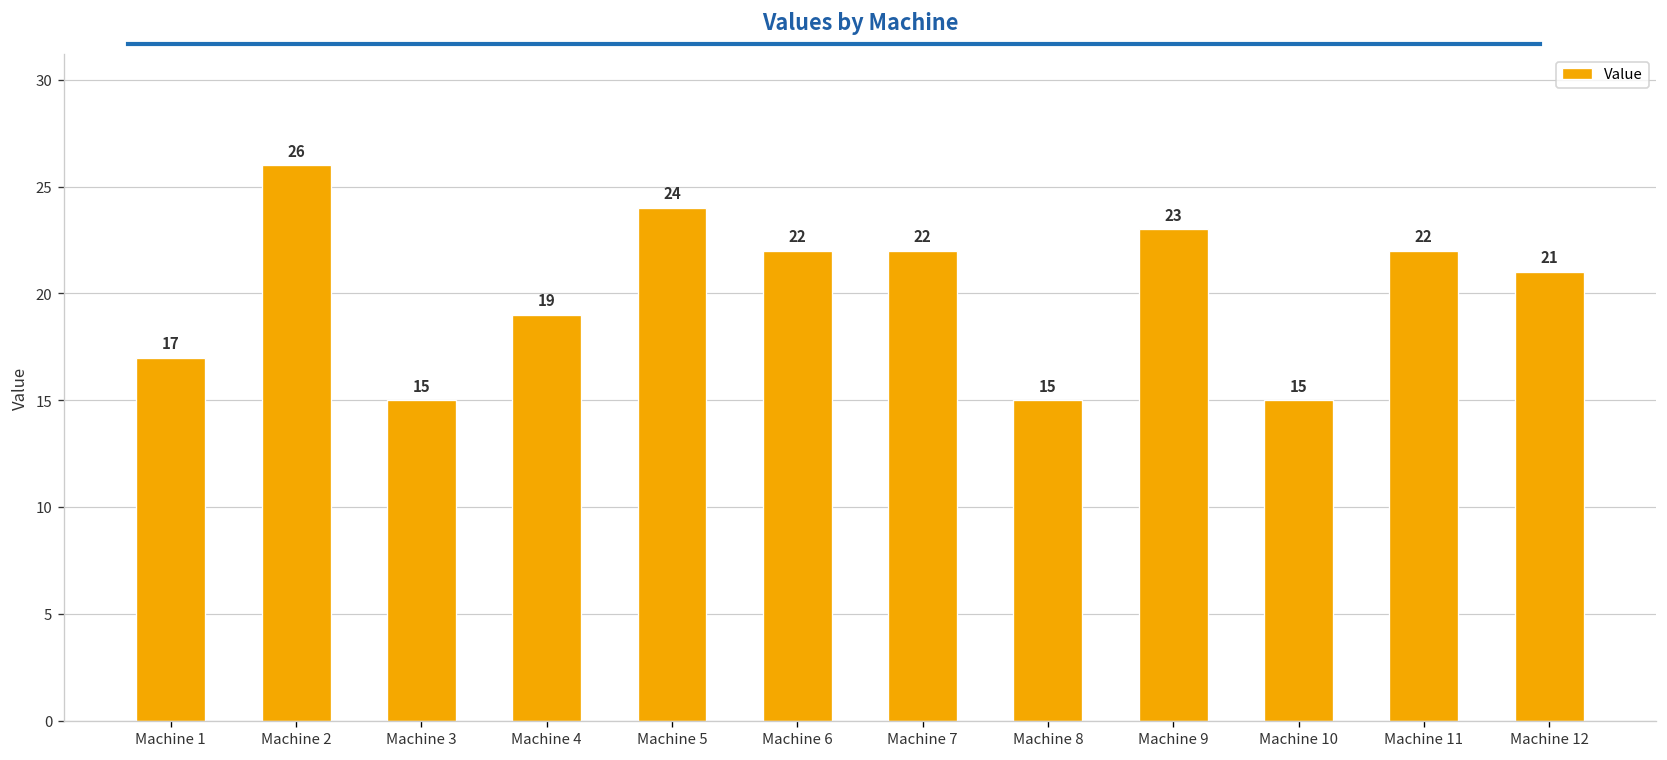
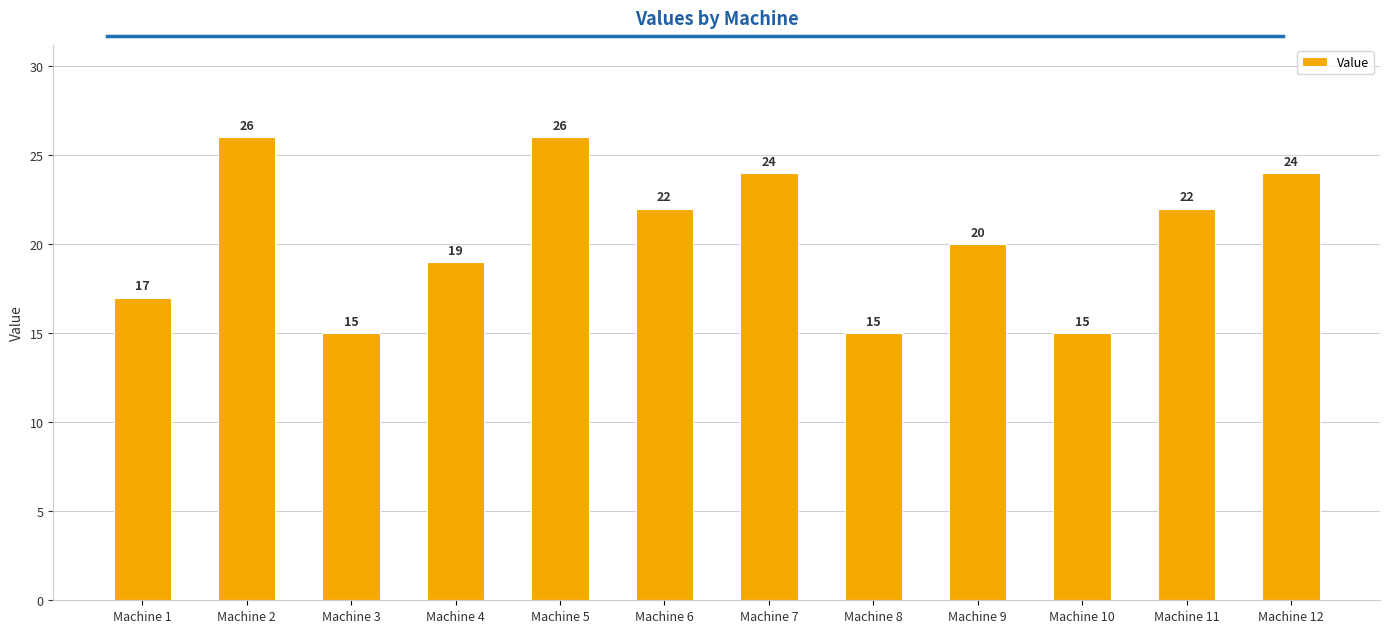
Machine 5: 24 -> 26
Machine 7: 22 -> 24
Machine 9: 23 -> 20
Machine 12: 21 -> 24
